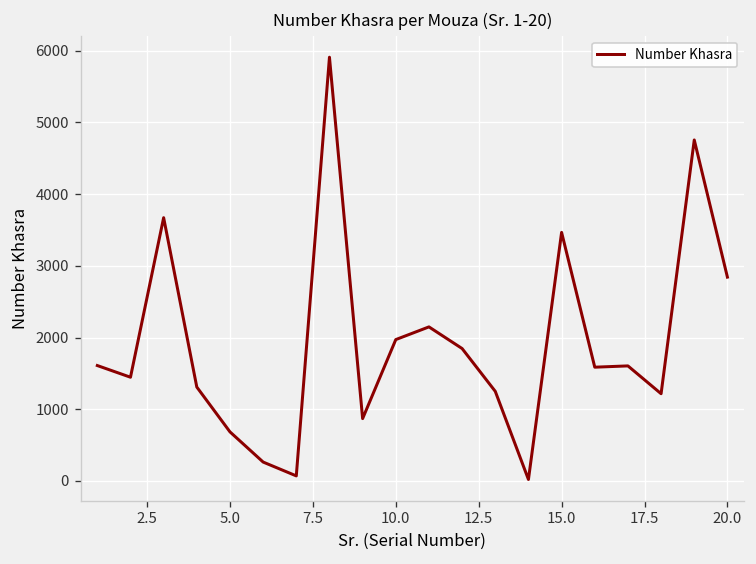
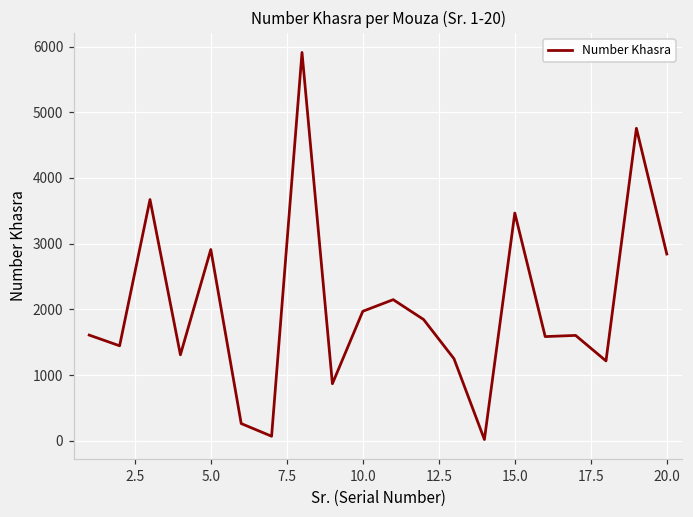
5.0: 700 -> 2900
